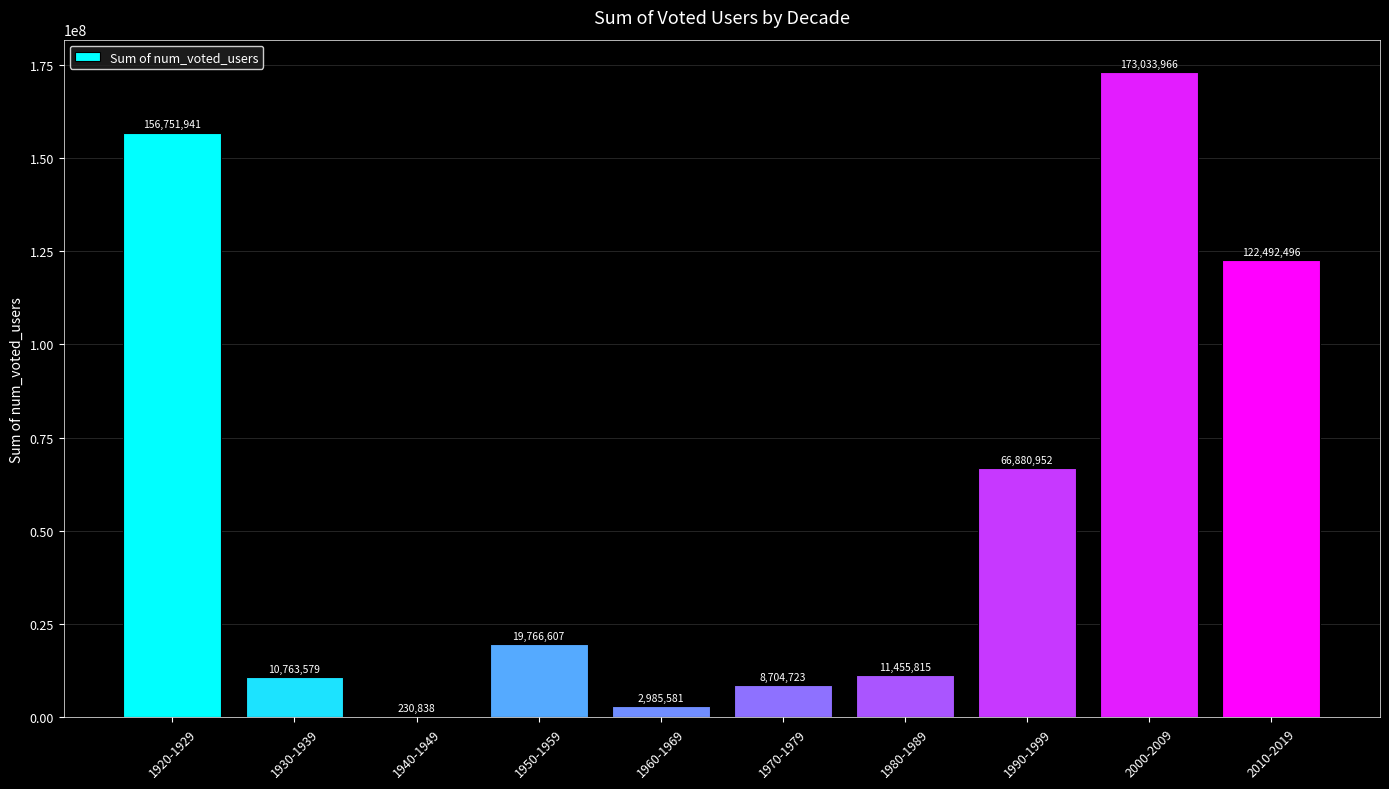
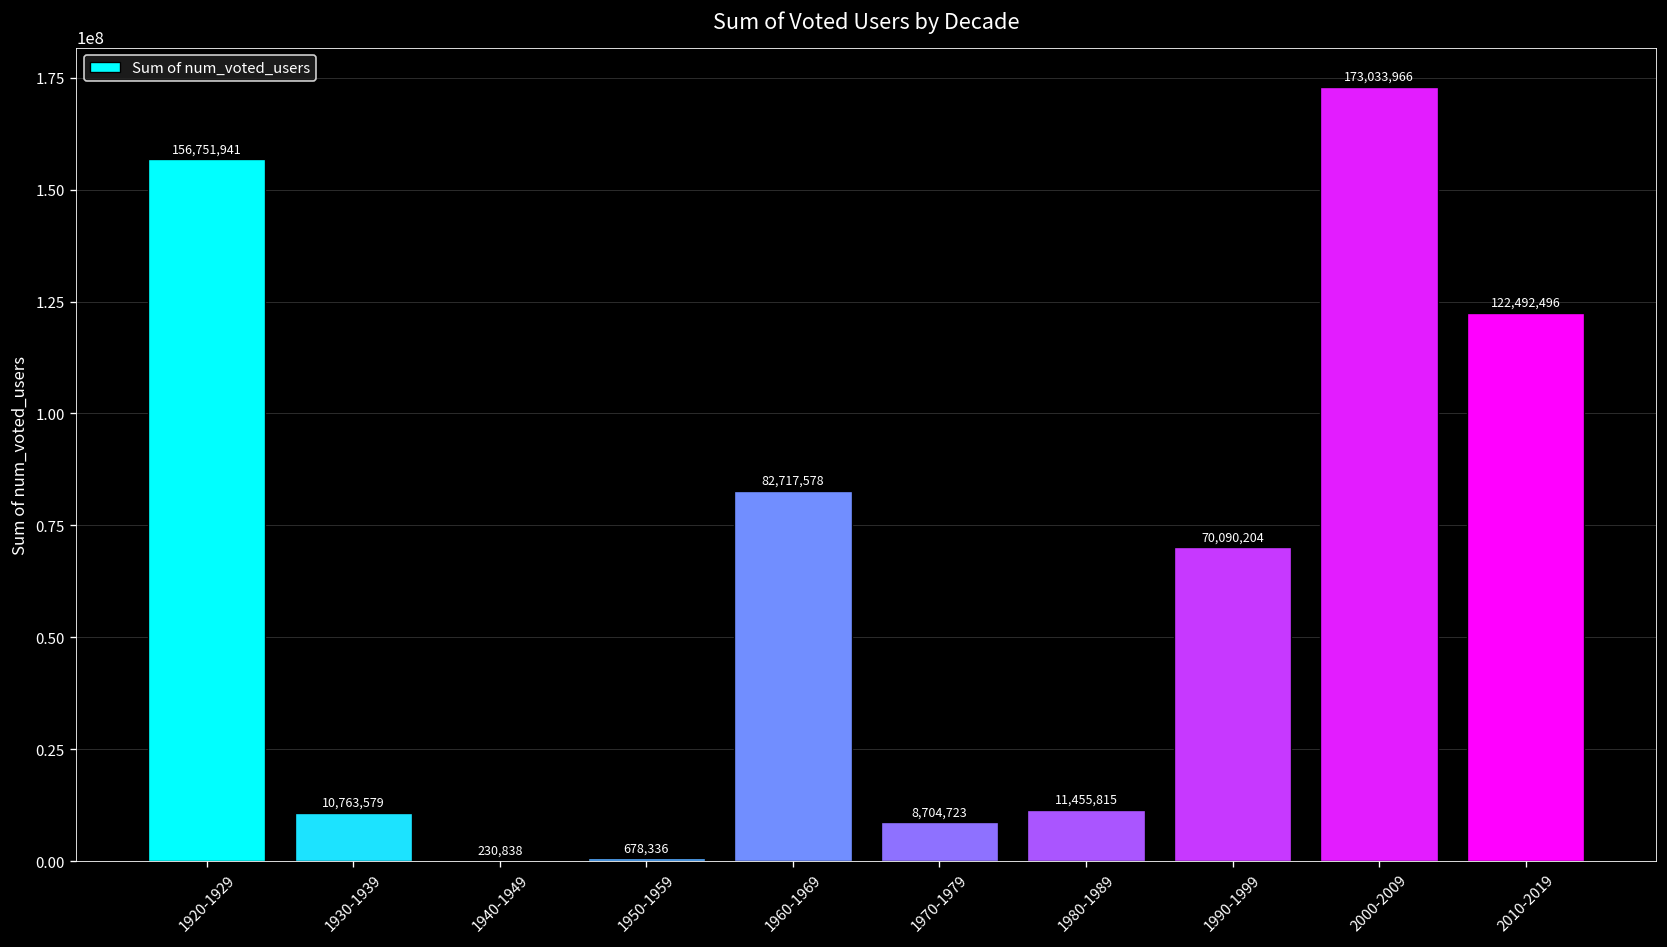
1950-1959: 19,766,607 -> 678,336
1960-1969: 2,985,581 -> 82,717,578
1990-1999: 66,880,952 -> 70,090,204
